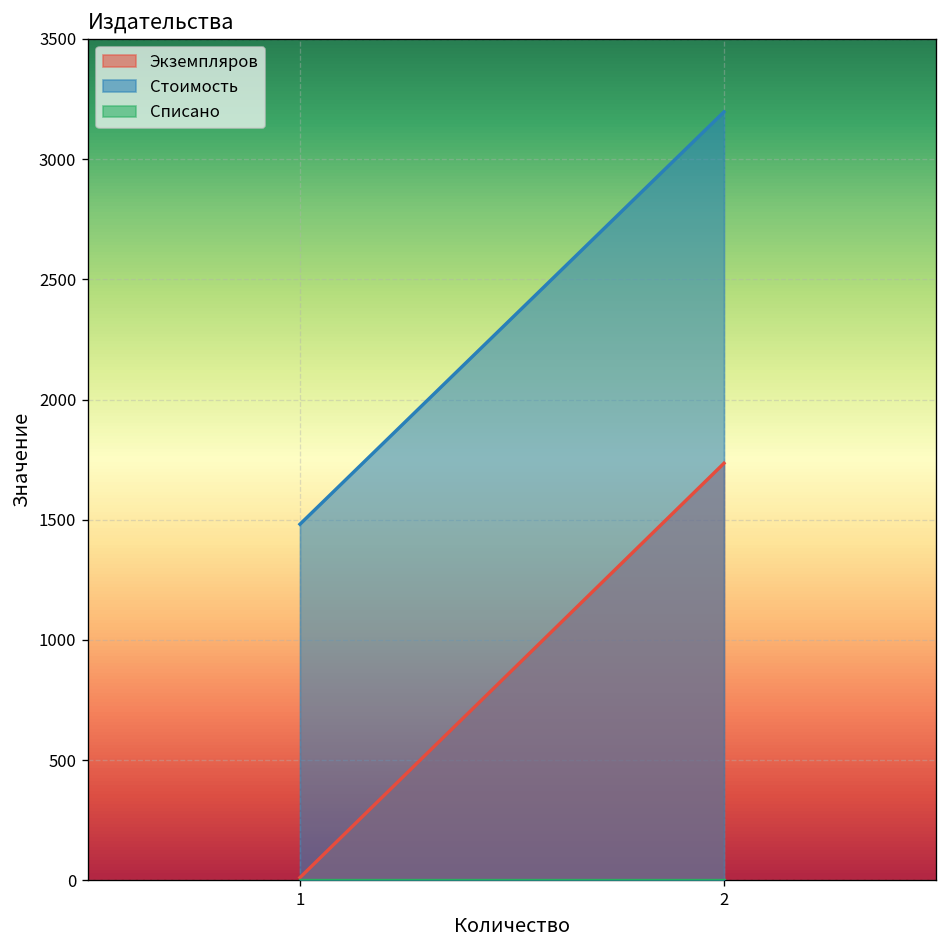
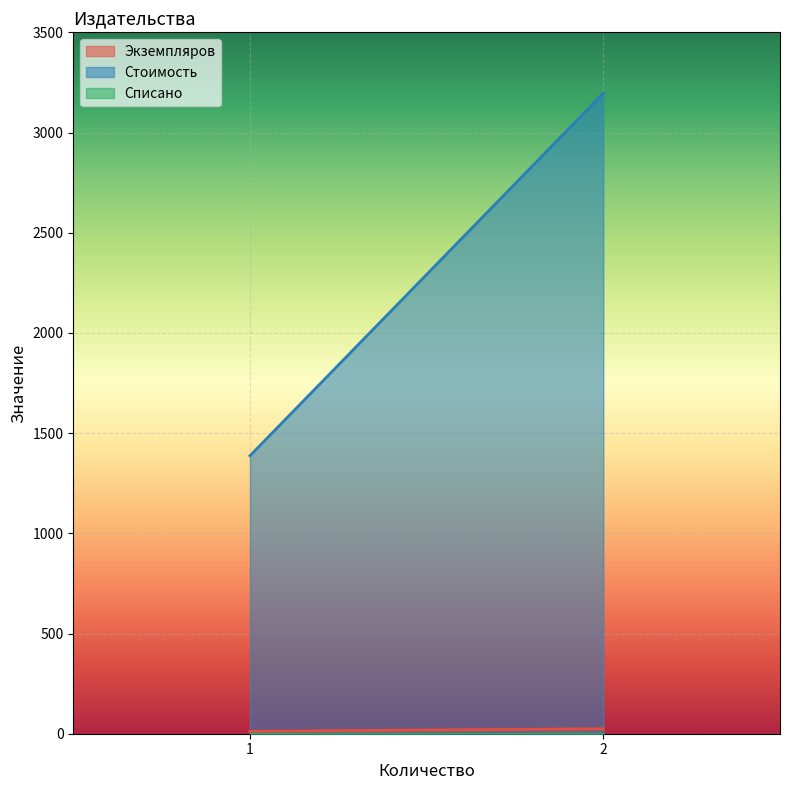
Стоимость, 1: 1480 -> 1390
Экземпляров, 2: 1740 -> 30
